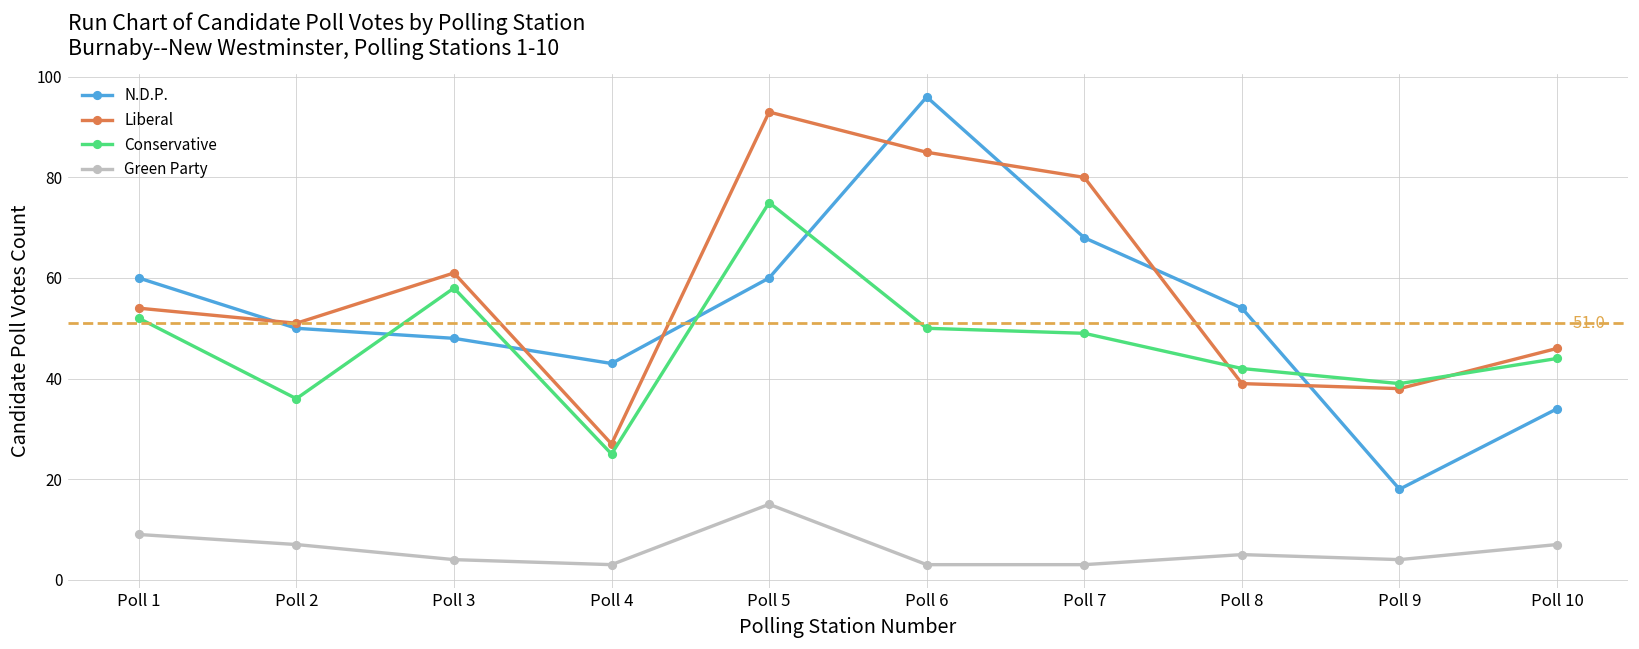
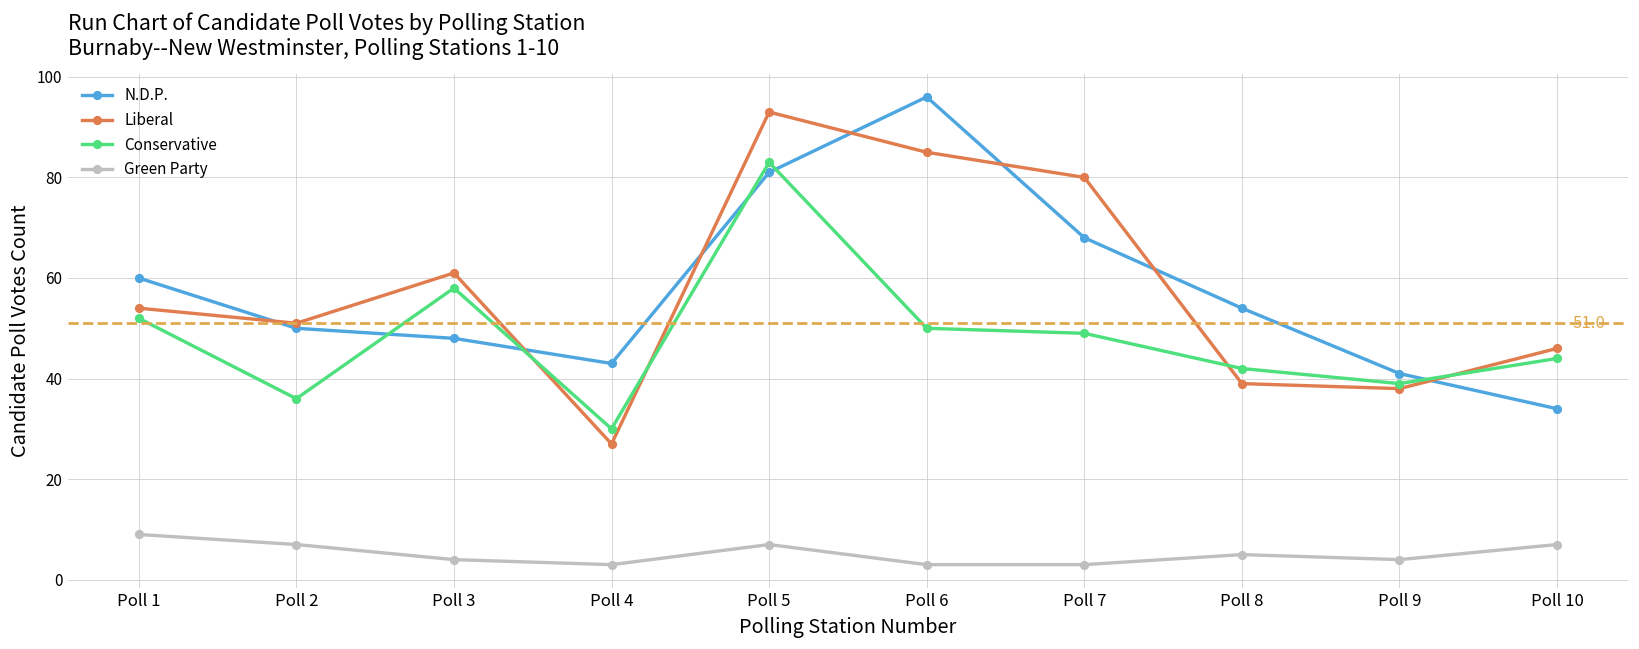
Conservative, Poll 4: 25 -> 30
N.D.P., Poll 5: 60 -> 81
Conservative, Poll 5: 75 -> 83
Green Party, Poll 5: 15 -> 7
N.D.P., Poll 9: 18 -> 41
